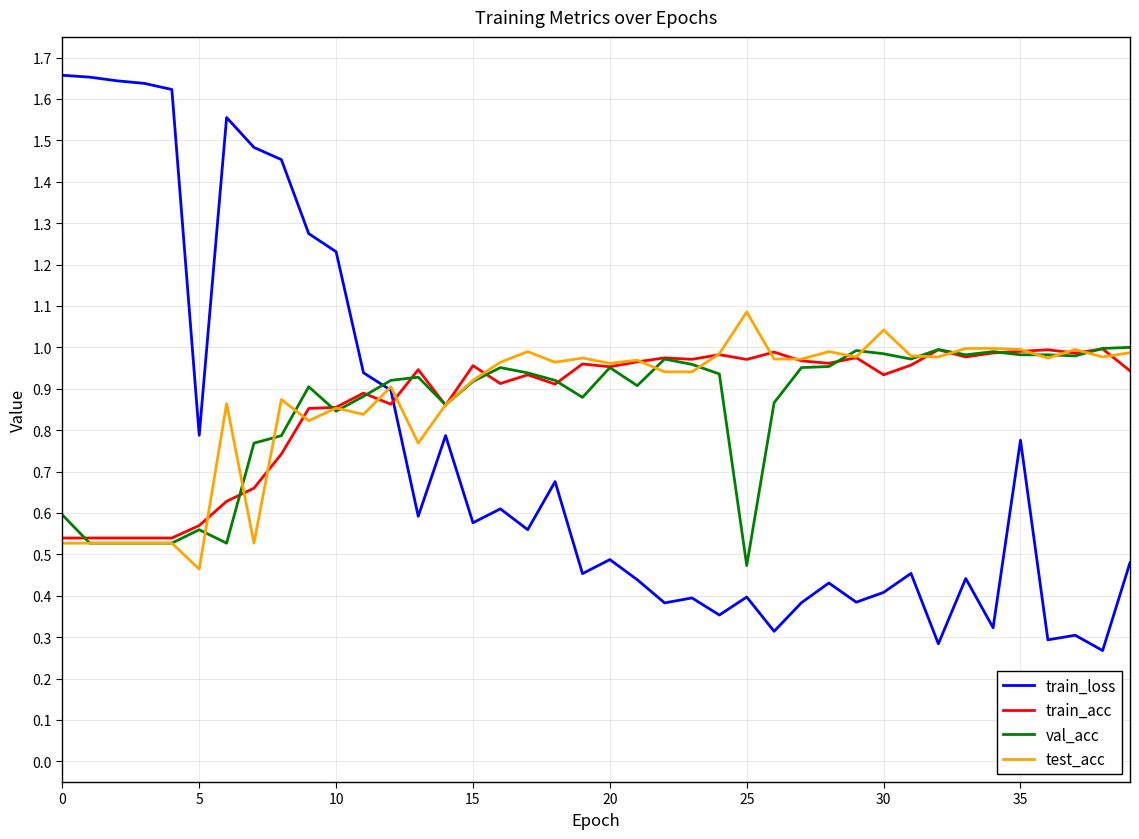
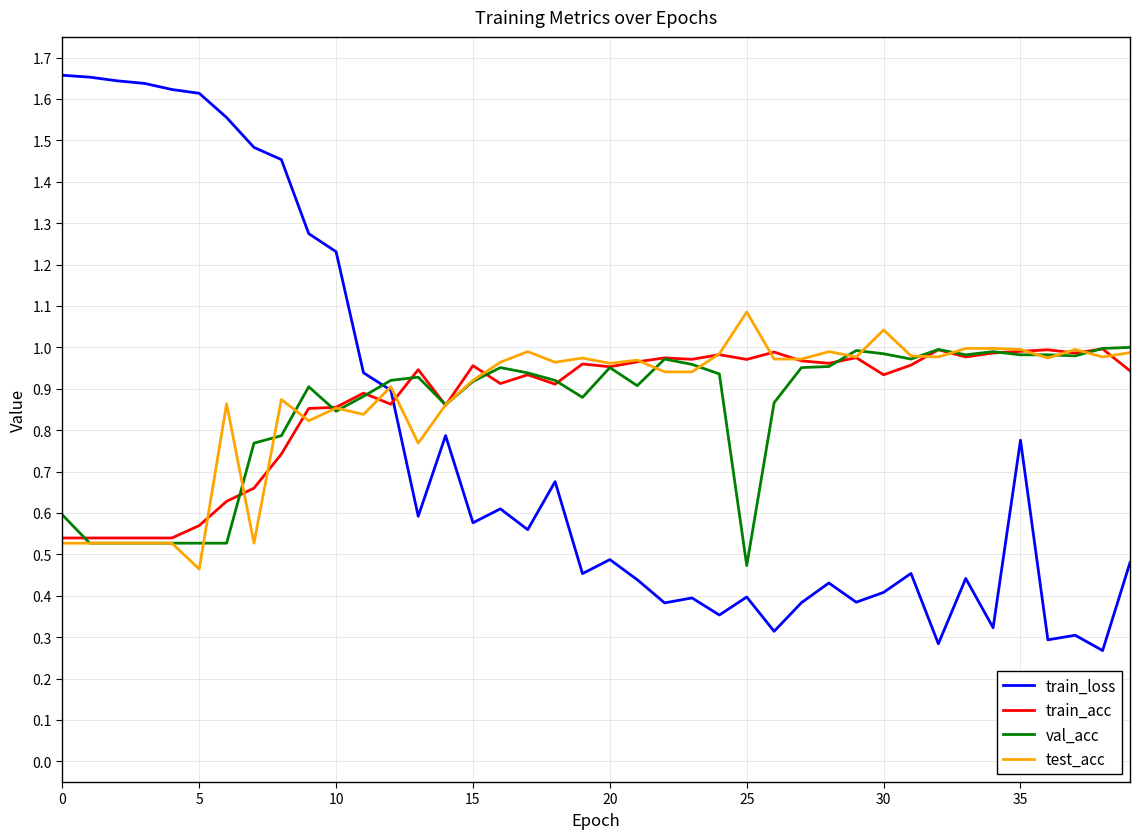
train_loss, 5: 0.79 -> 1.61
val_acc, 5: 0.56 -> 0.53
